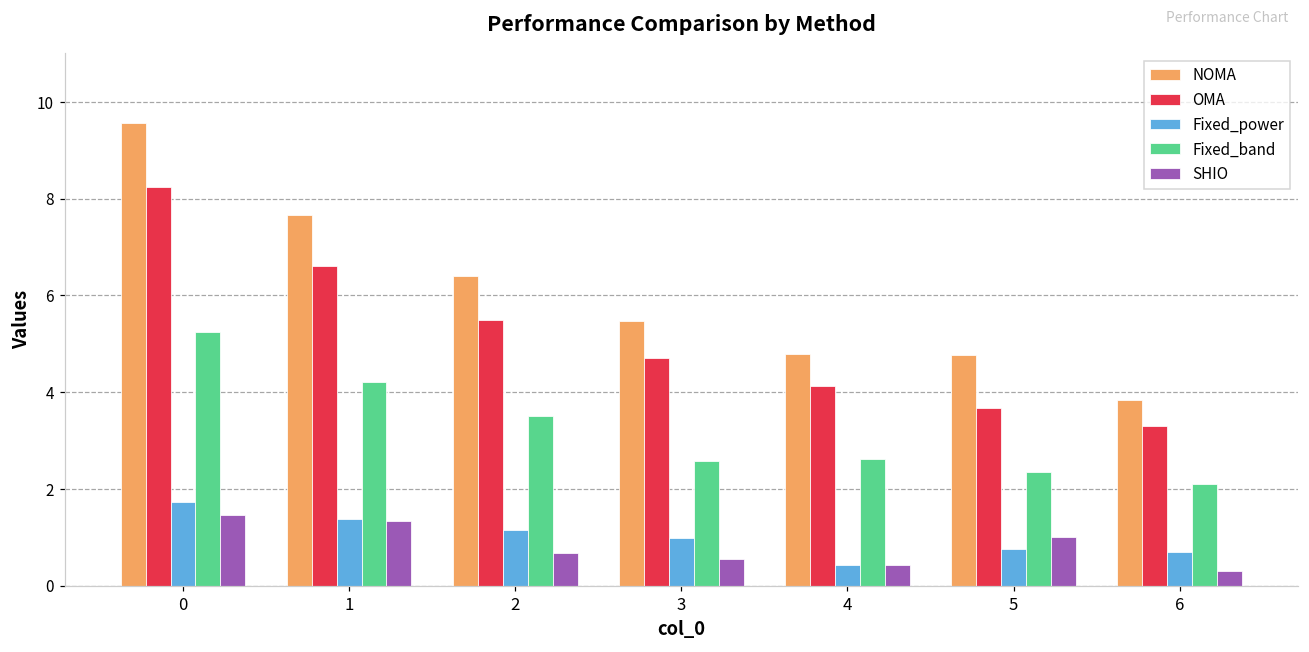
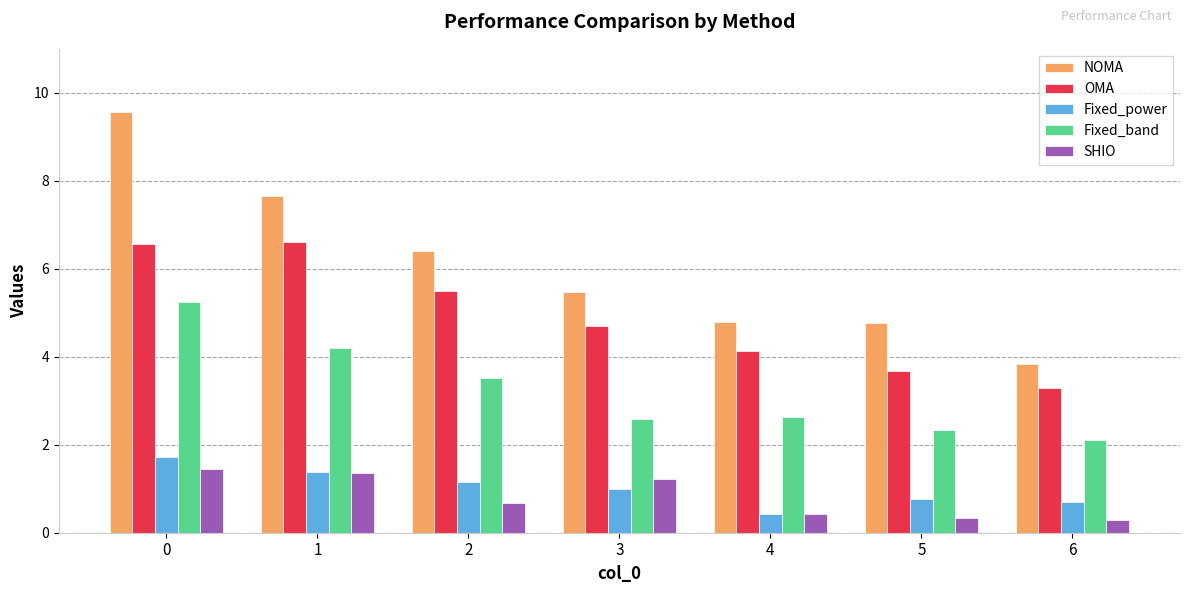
OMA, 0: 8.2 -> 6.6
SHIO, 3: 0.6 -> 1.2
SHIO, 5: 1.0 -> 0.3
